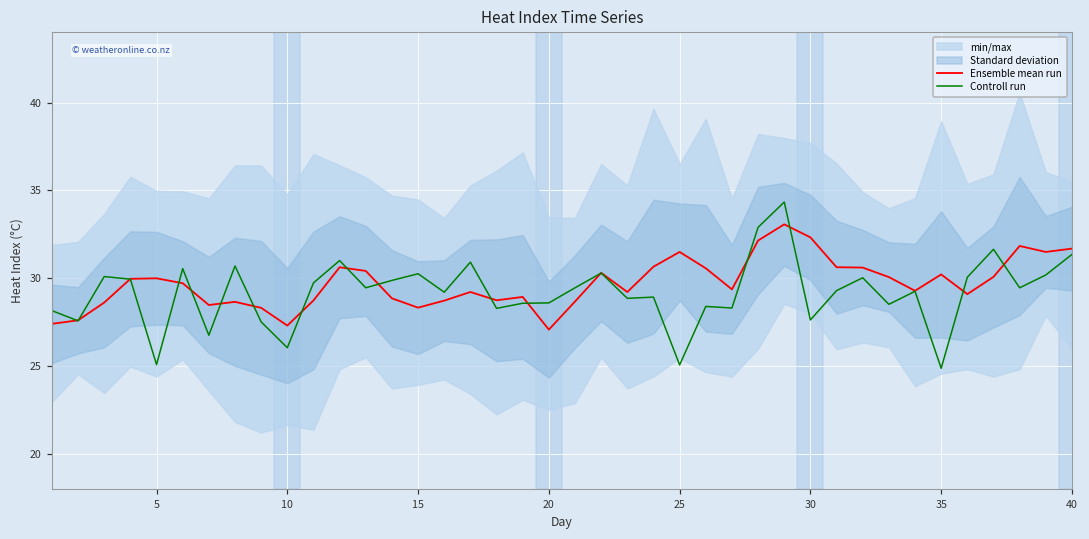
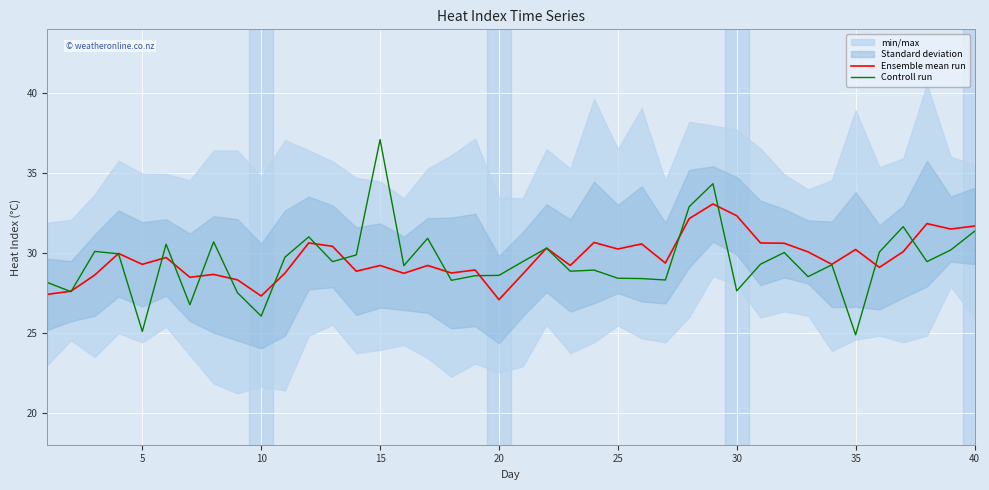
Ensemble mean run, 5: 30.0 -> 29.3
Ensemble mean run, 15: 28.3 -> 29.2
Controll run, 15: 30.3 -> 37.1
Ensemble mean run, 25: 31.5 -> 30.3
Controll run, 25: 25.1 -> 28.4
